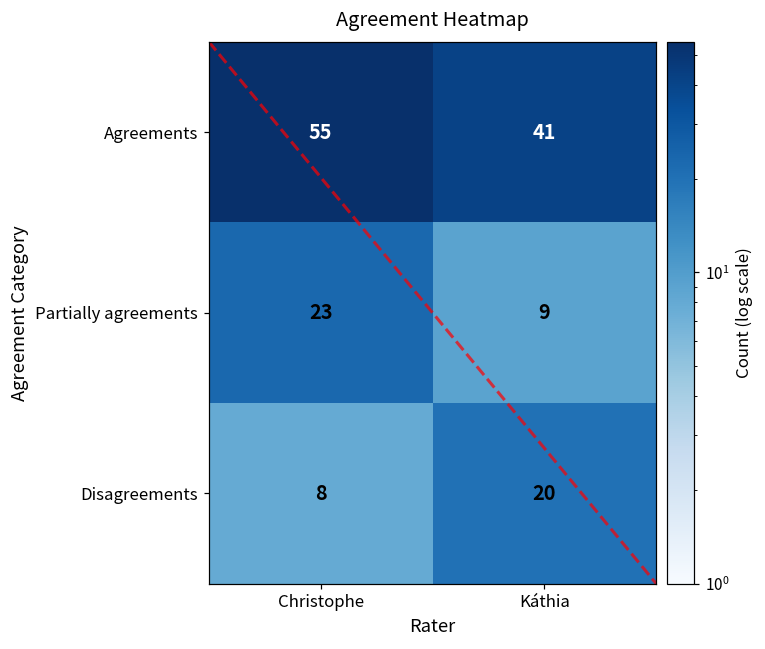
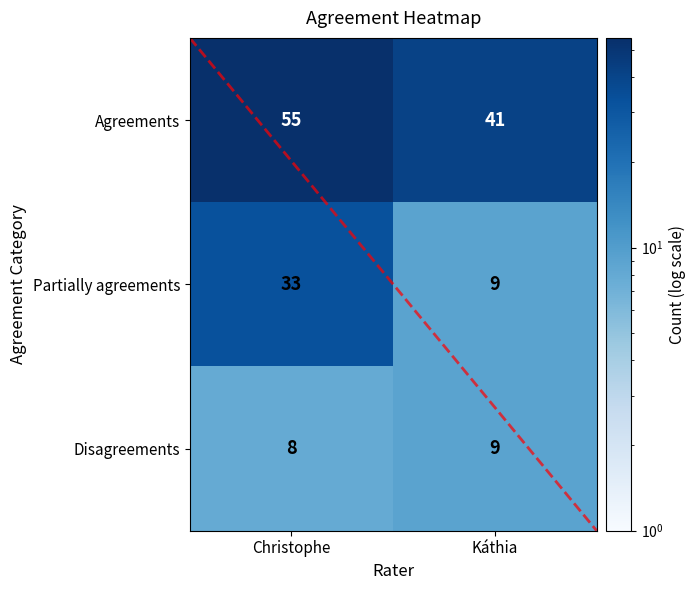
Partially agreements, Christophe: 23 -> 33
Disagreements, Káthia: 20 -> 9
